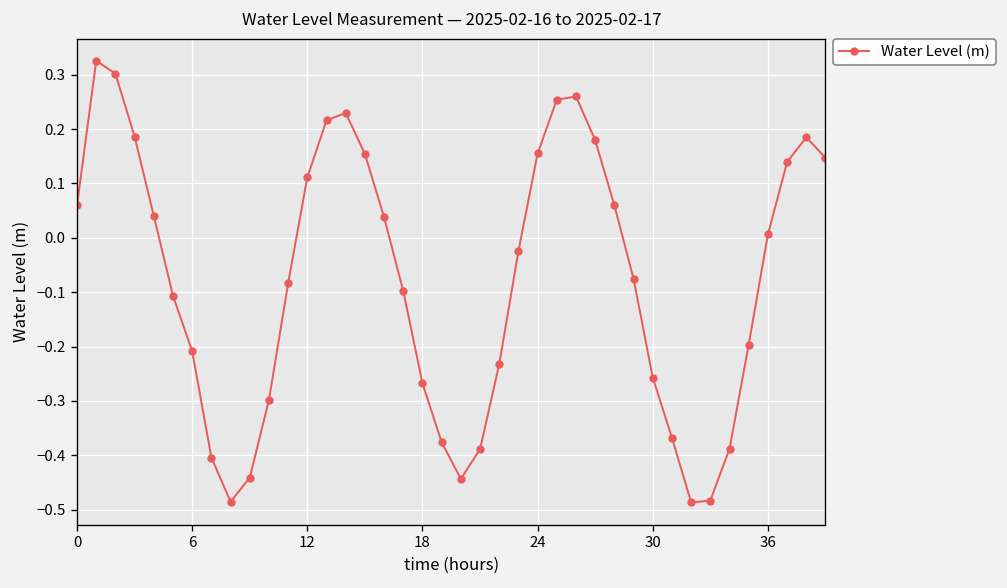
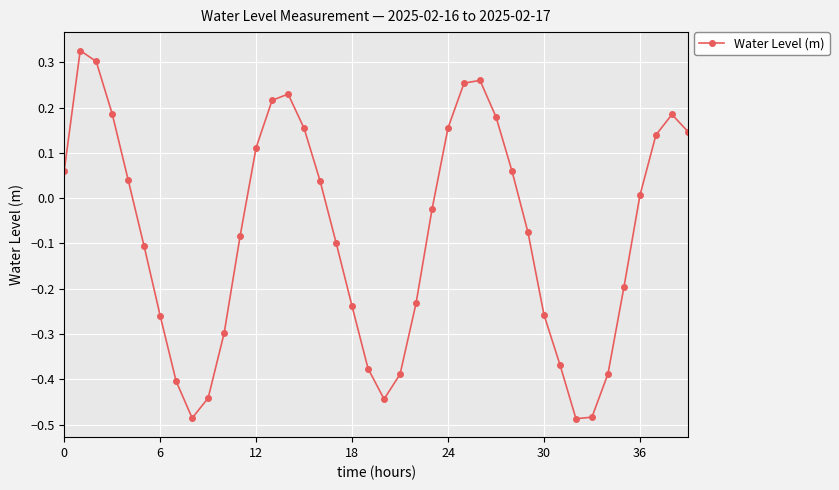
6: -0.21 -> -0.26
18: -0.27 -> -0.24
